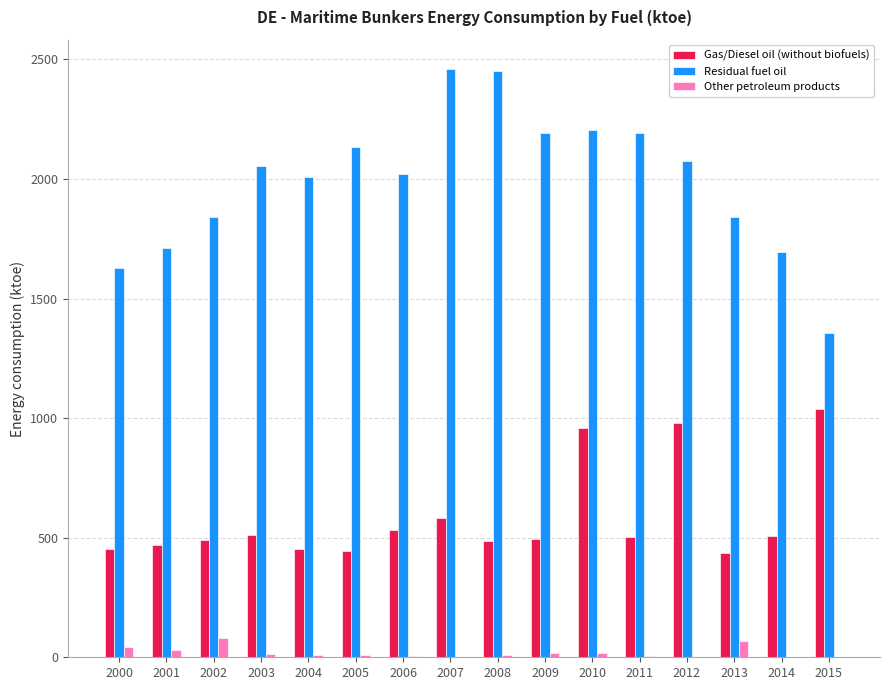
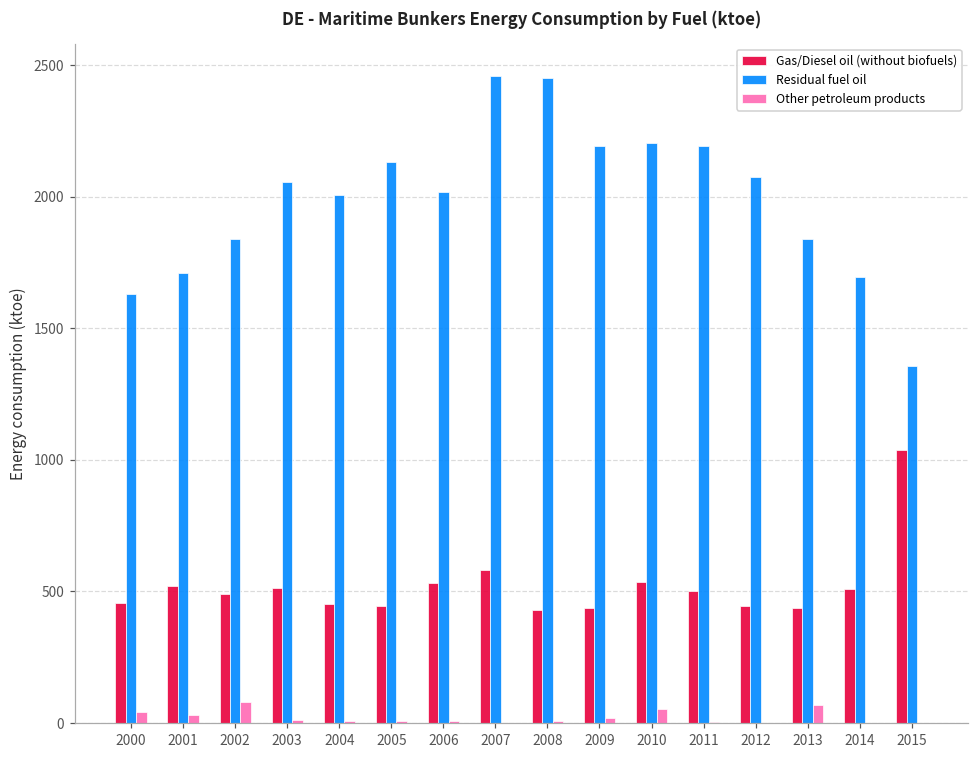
Gas/Diesel oil (without biofuels), 2001: 470 -> 520
Gas/Diesel oil (without biofuels), 2008: 480 -> 430
Gas/Diesel oil (without biofuels), 2009: 490 -> 440
Gas/Diesel oil (without biofuels), 2010: 960 -> 540
Other petroleum products, 2010: 20 -> 50
Gas/Diesel oil (without biofuels), 2012: 980 -> 440
